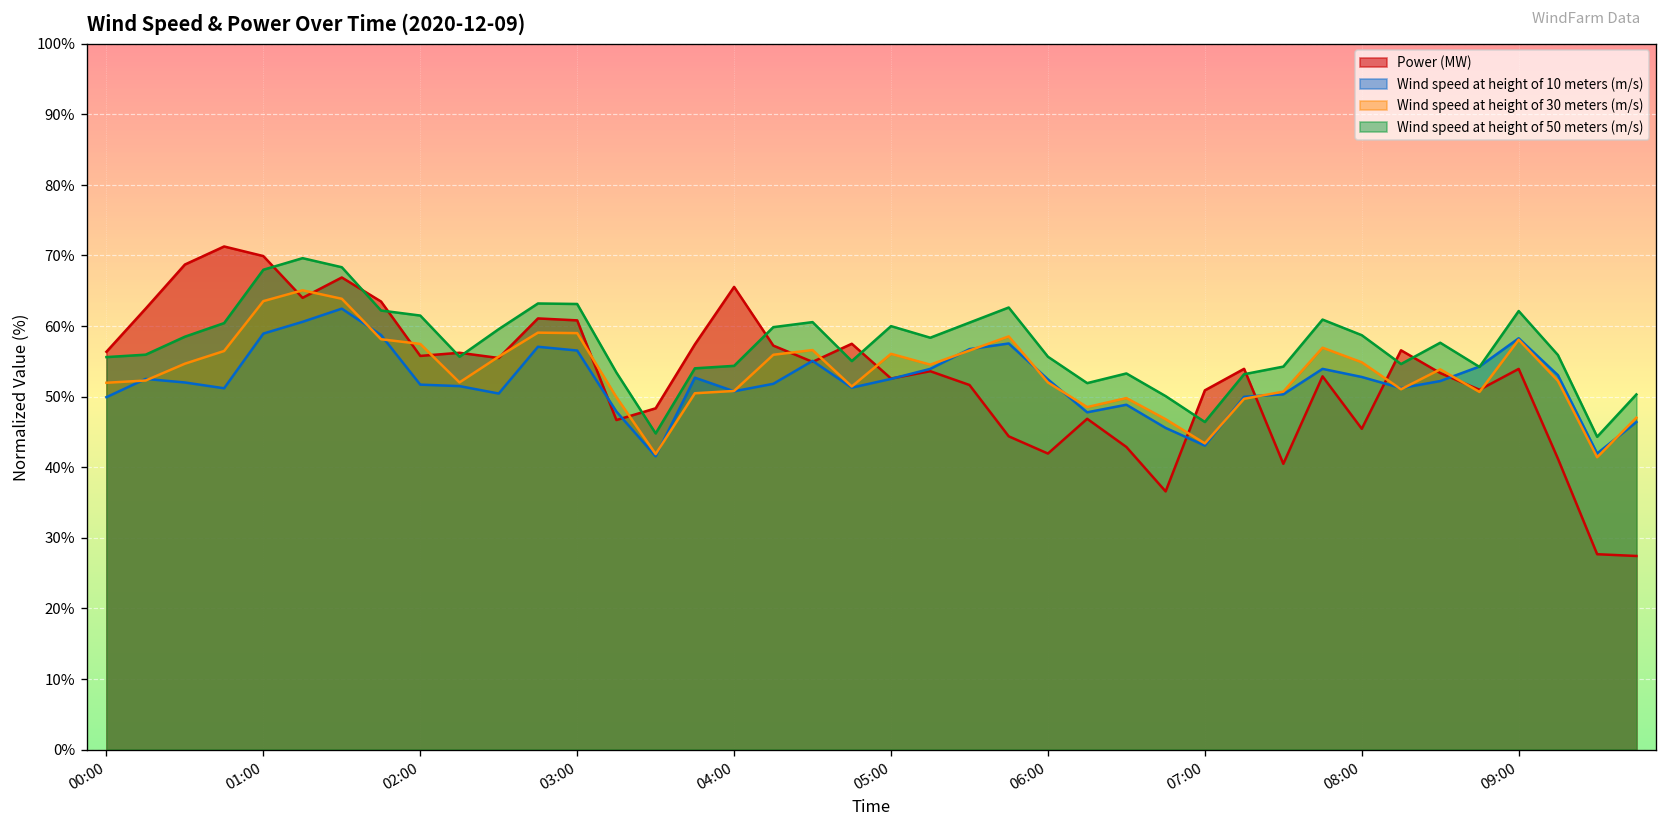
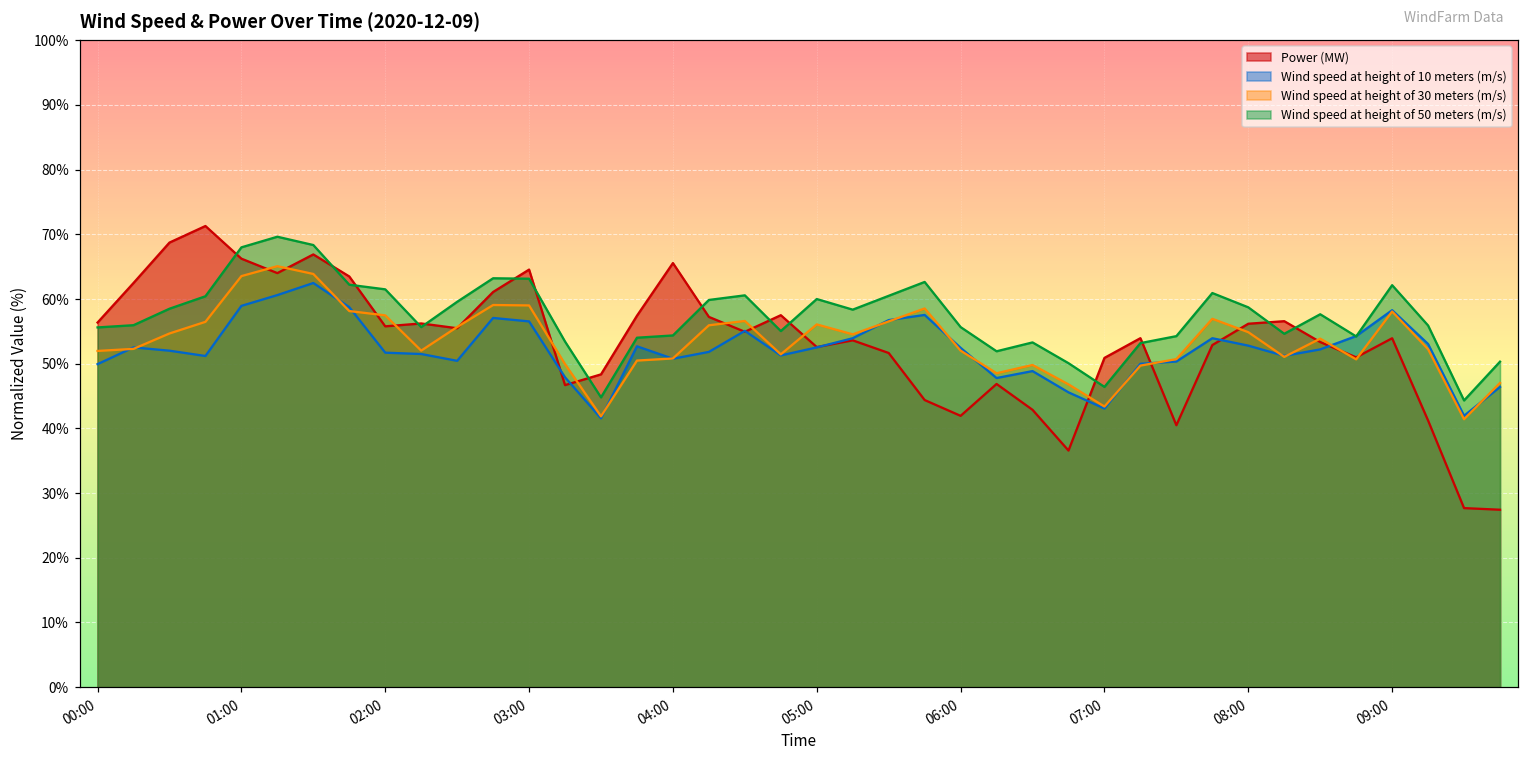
Power (MW), 01:00: 70% -> 66%
Power (MW), 03:00: 61% -> 65%
Power (MW), 08:00: 45% -> 56%
